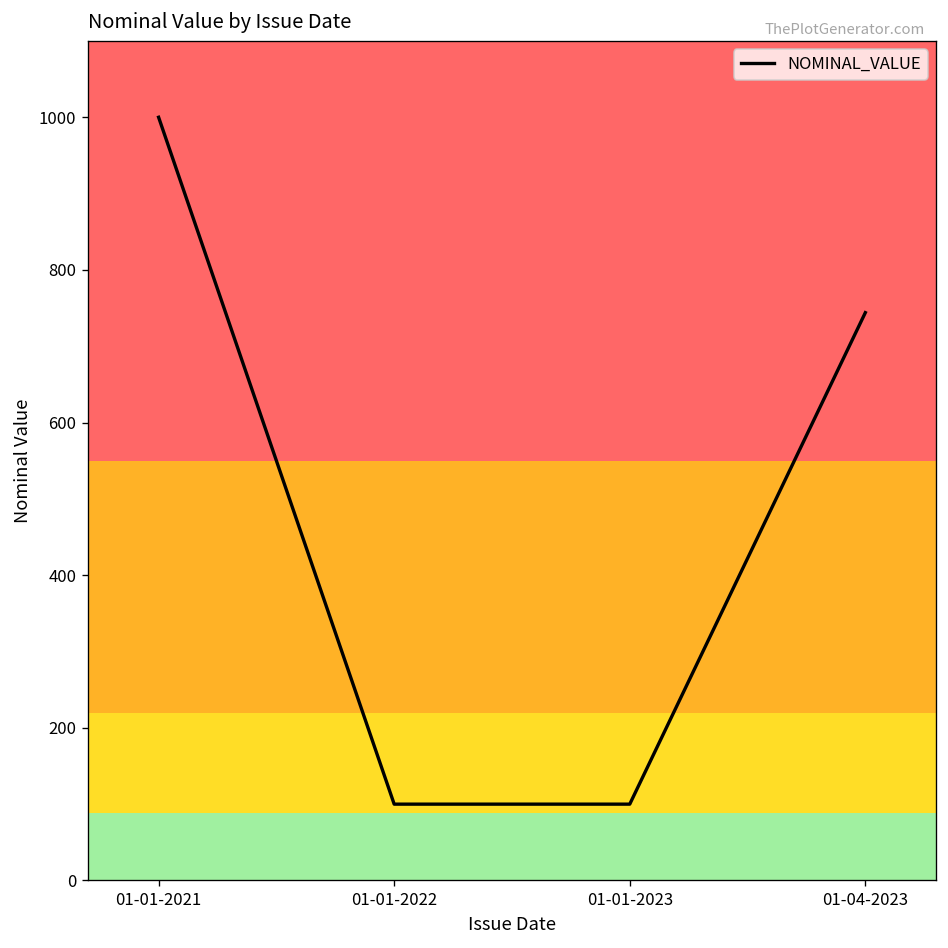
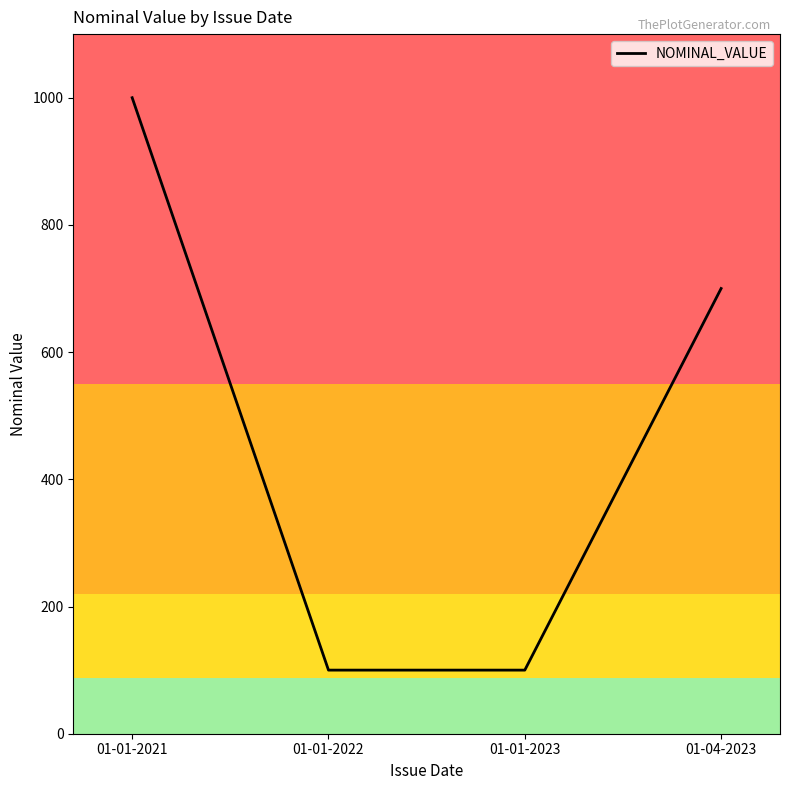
01-04-2023: 740 -> 700
